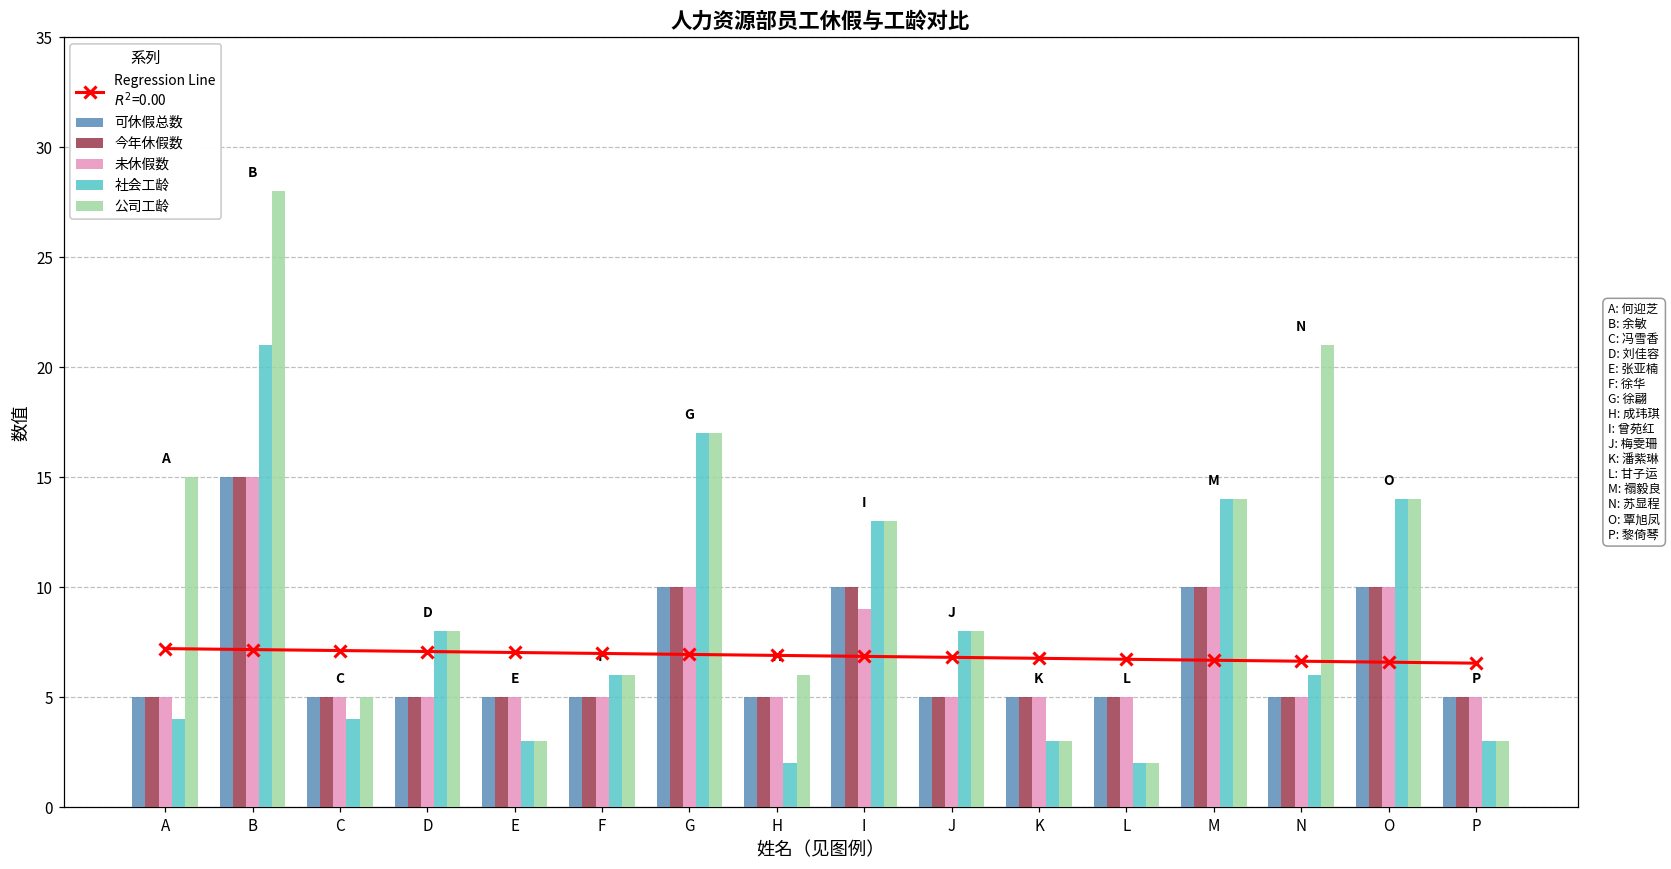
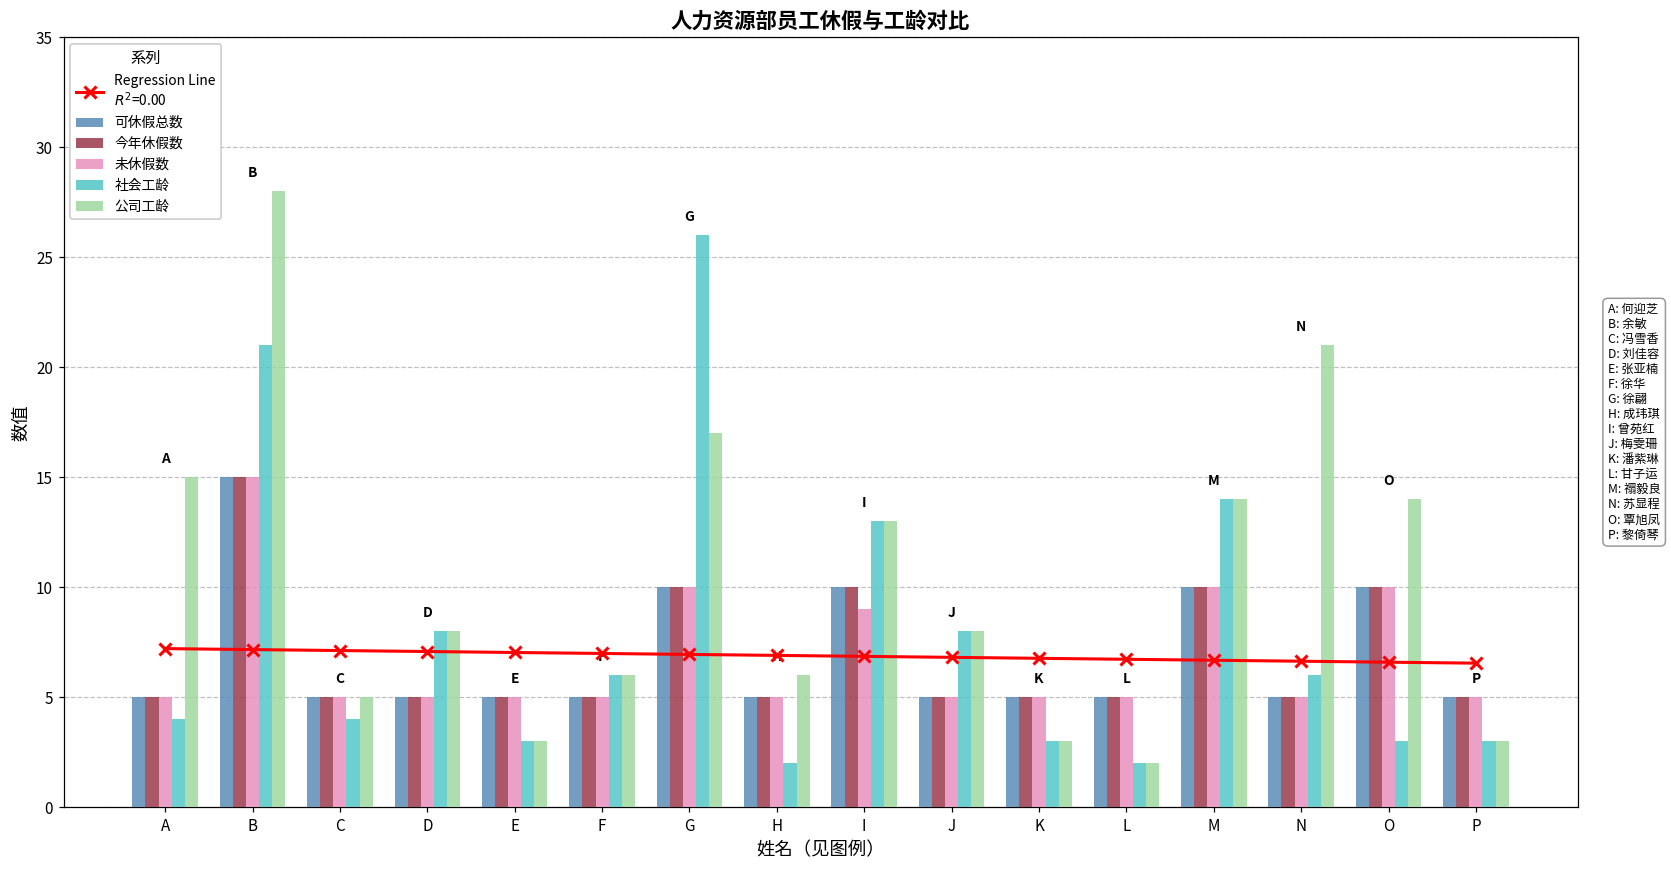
社会工龄, G: 17 -> 26
社会工龄, O: 14 -> 3
